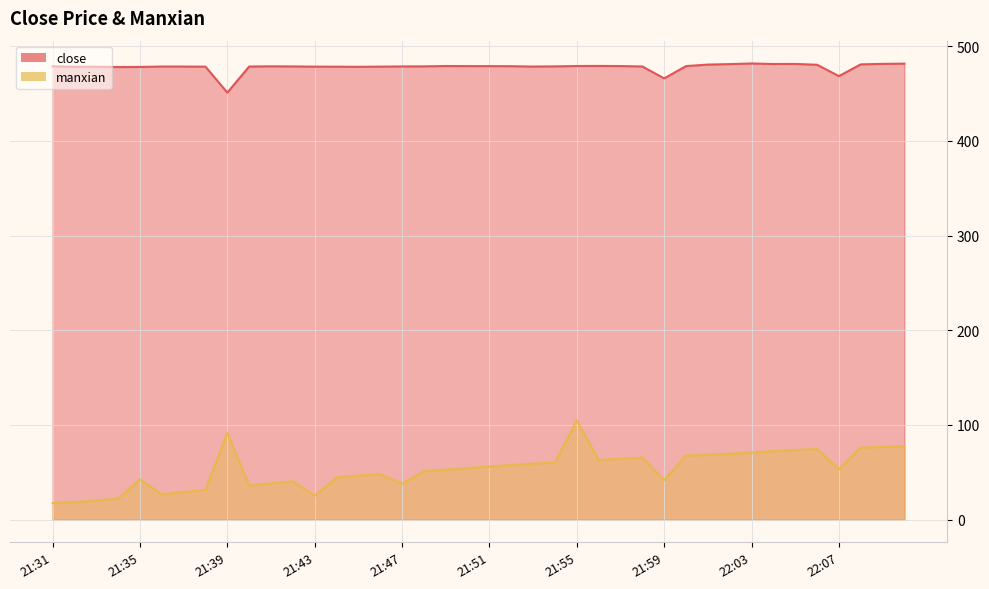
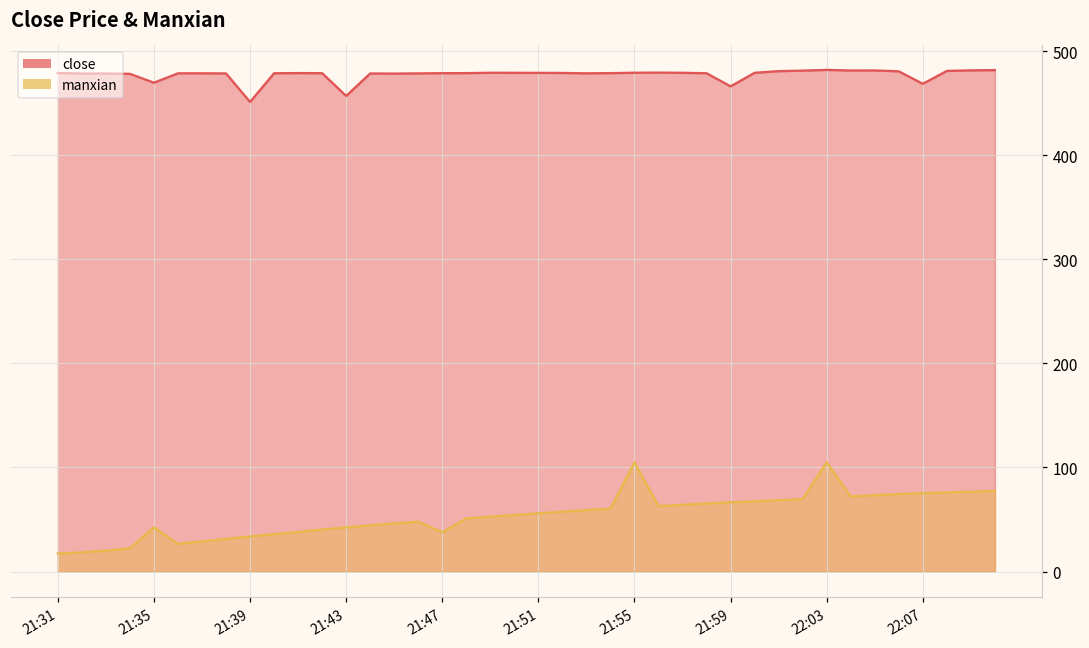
close, 21:35: 480 -> 470
manxian, 21:39: 90 -> 30
close, 21:43: 480 -> 460
manxian, 21:43: 30 -> 40
manxian, 21:59: 40 -> 70
manxian, 22:03: 70 -> 100
manxian, 22:07: 50 -> 80
